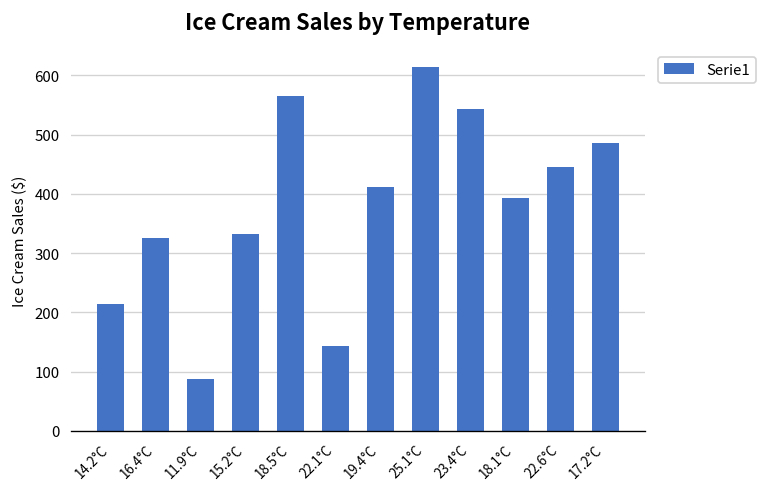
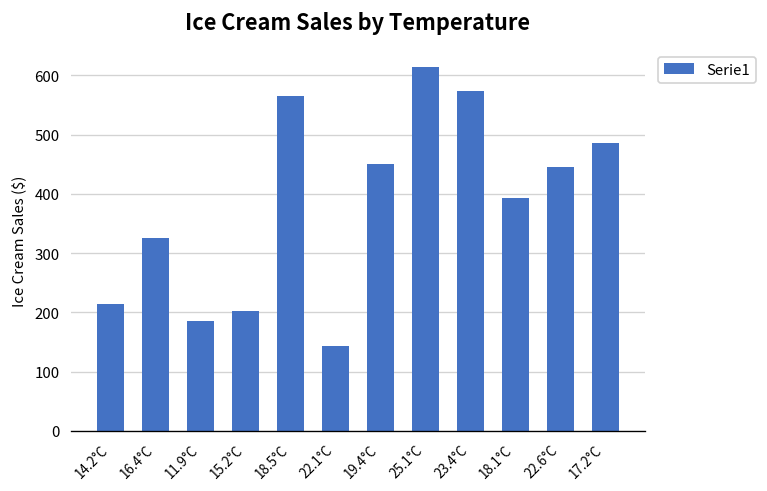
11.9°C: 90 -> 190
15.2°C: 330 -> 200
19.4°C: 410 -> 450
23.4°C: 540 -> 570
